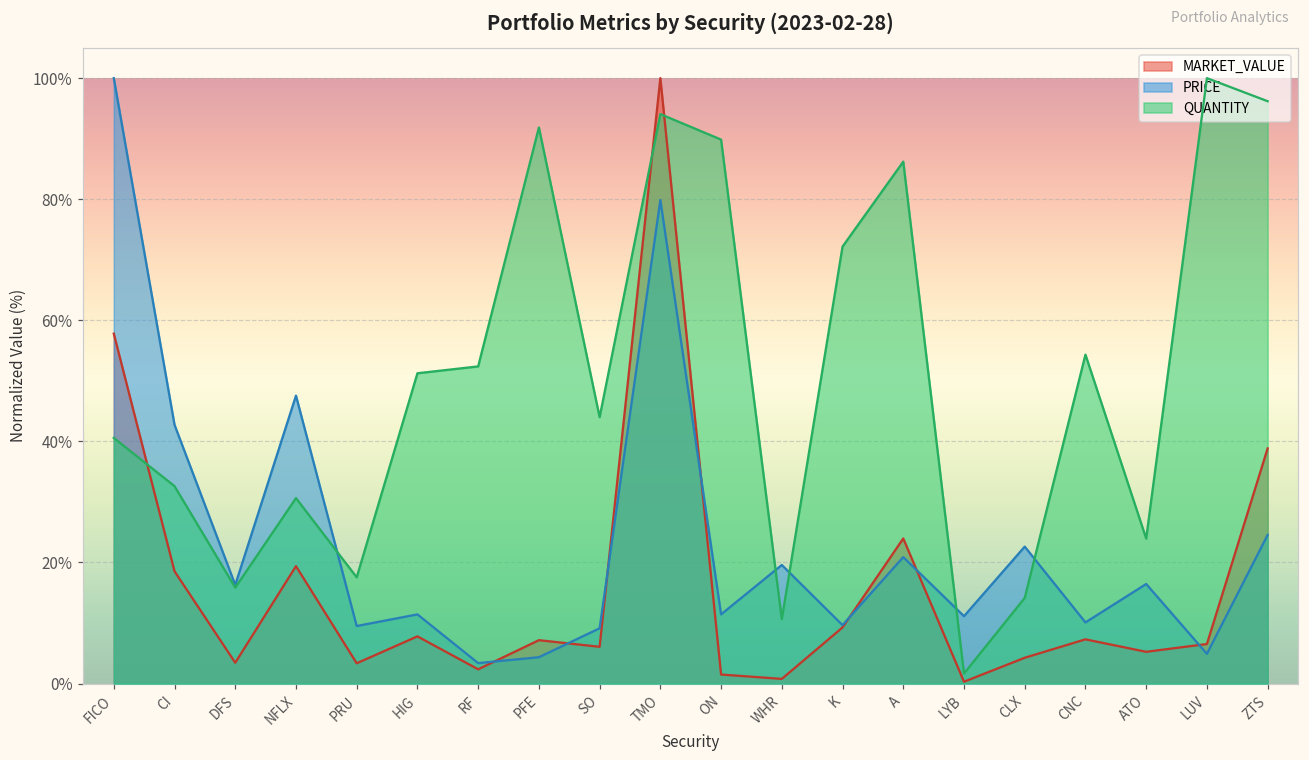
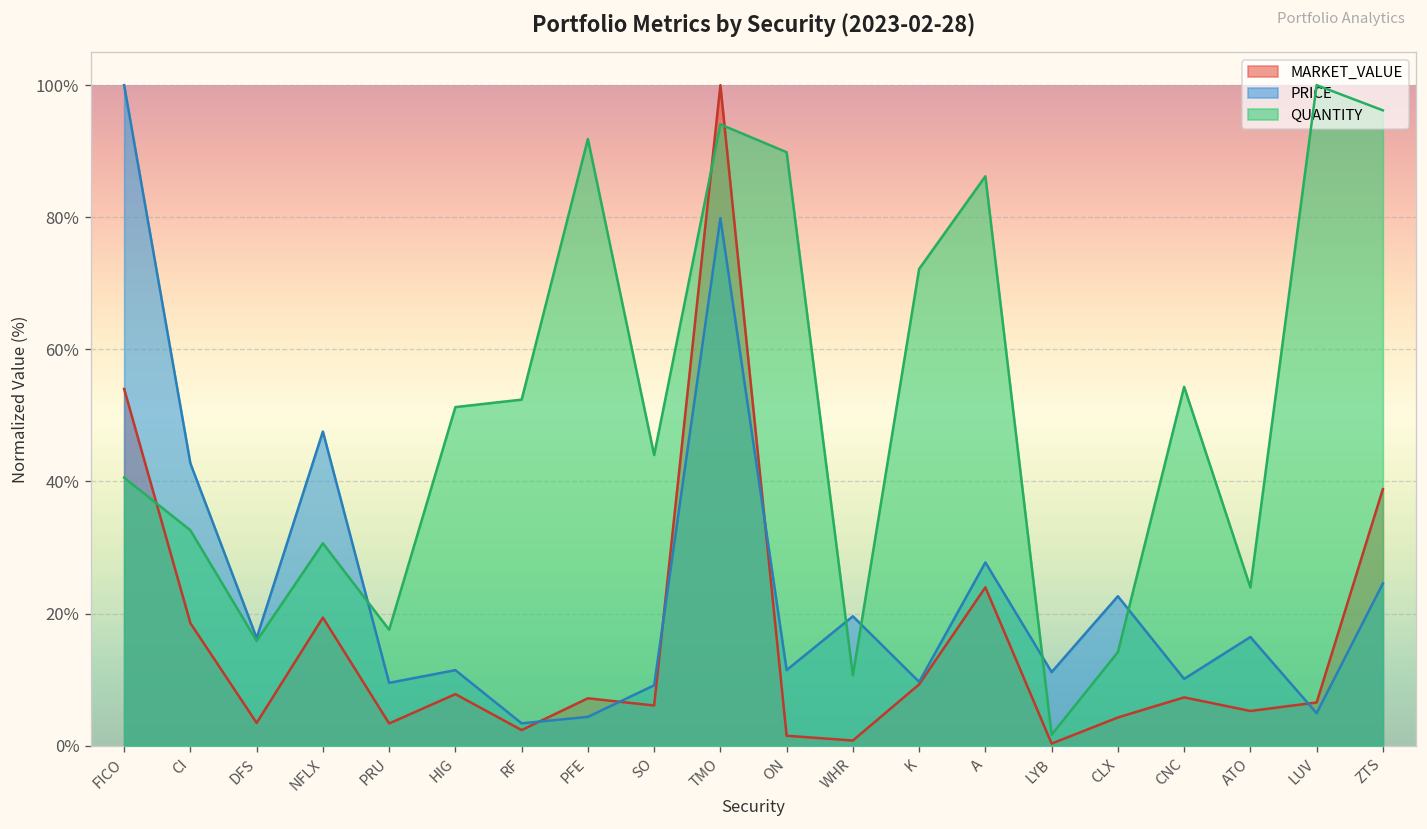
MARKET_VALUE, FICO: 58% -> 54%
PRICE, A: 21% -> 28%
